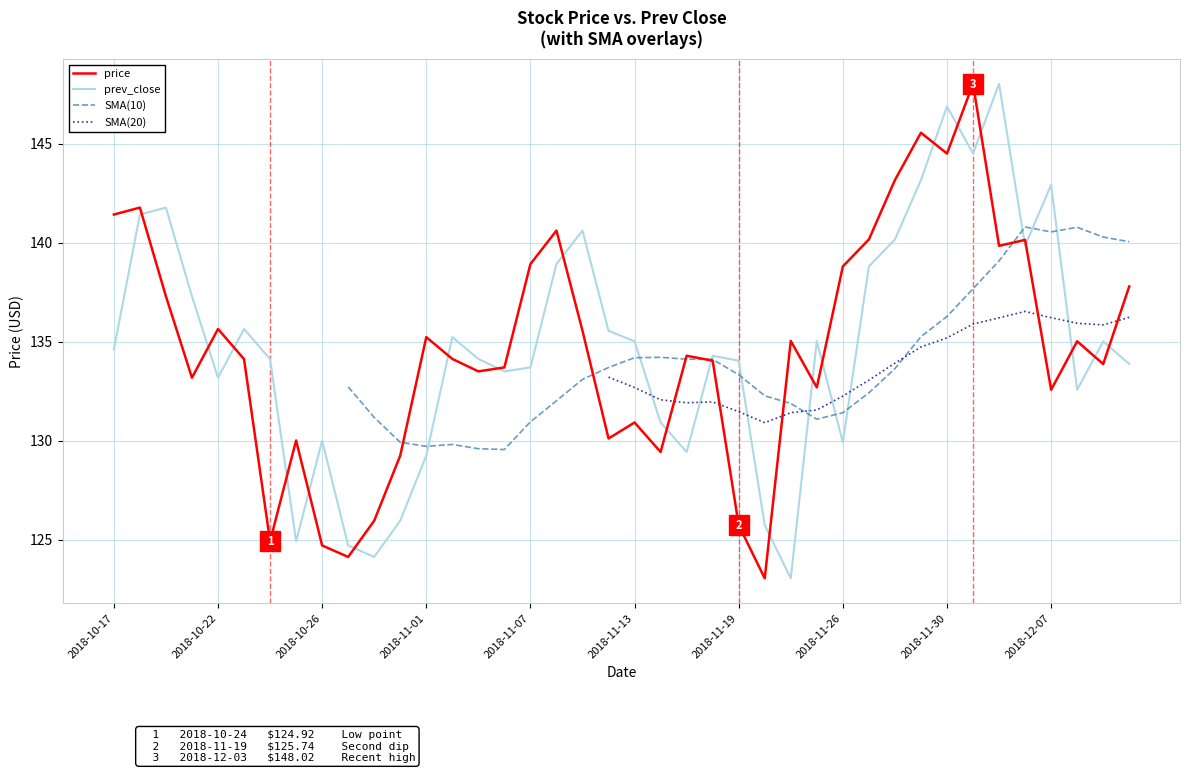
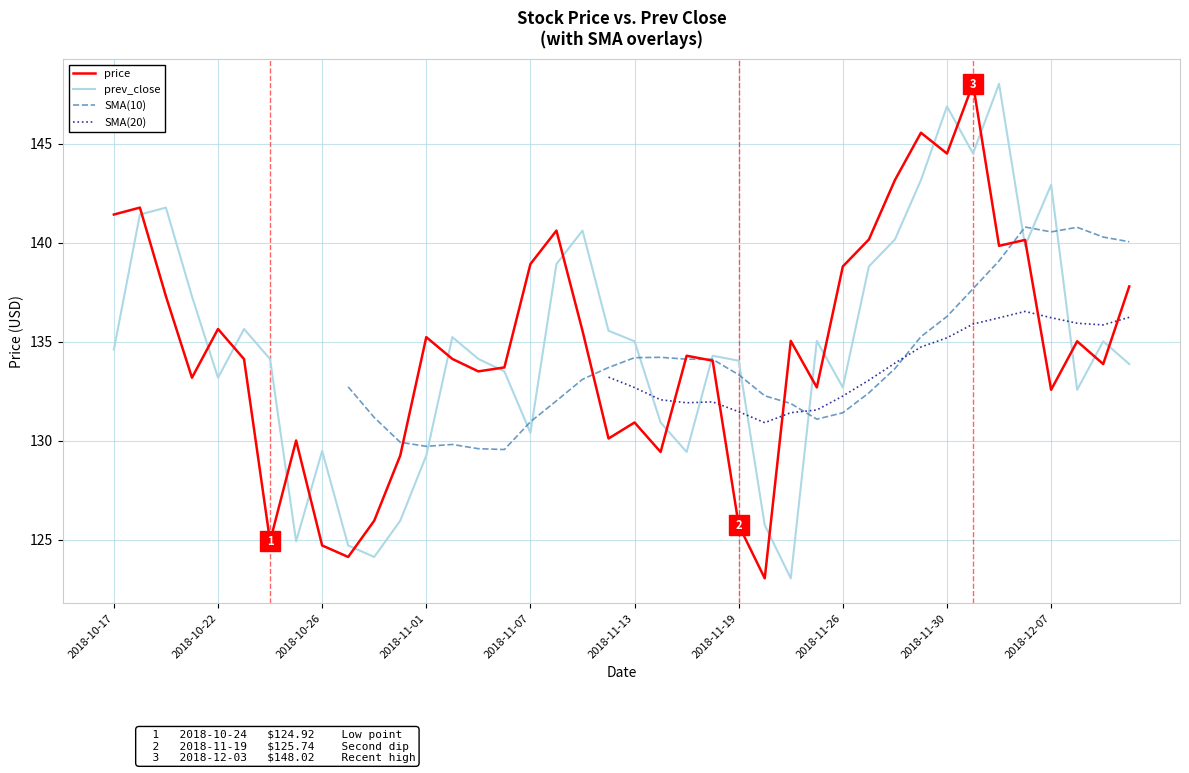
prev_close, 2018-10-26: 130.0 -> 129.5
prev_close, 2018-11-07: 133.7 -> 130.4
prev_close, 2018-11-26: 129.9 -> 132.7
